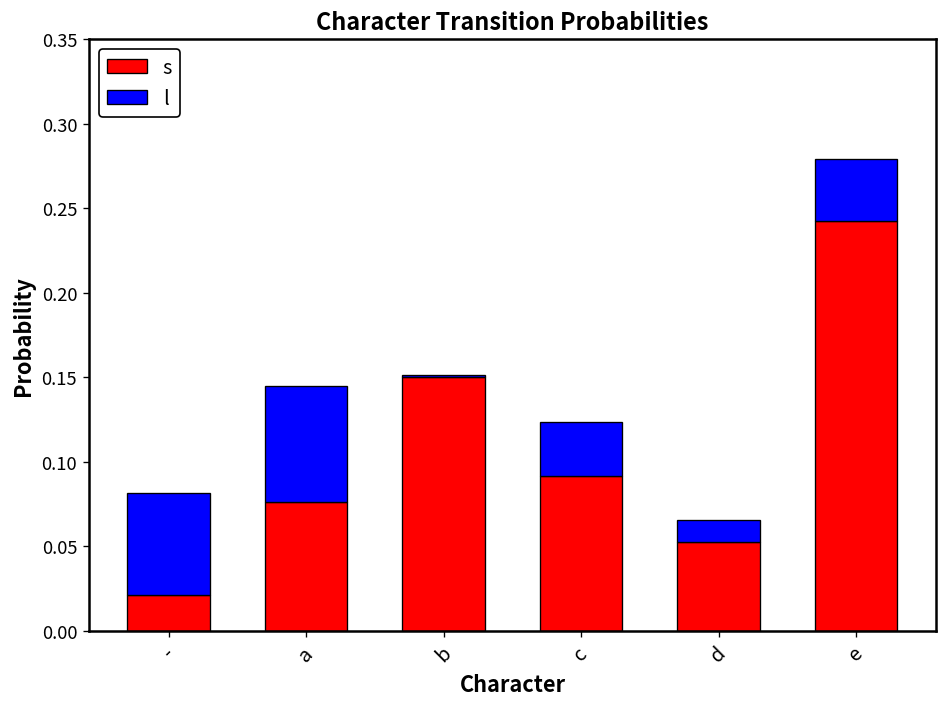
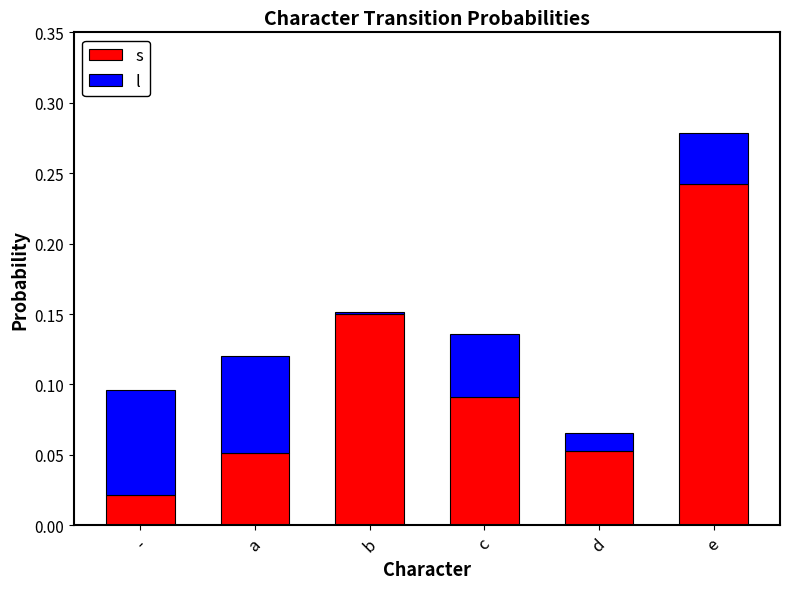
l, -: 0.060 -> 0.075
s, a: 0.076 -> 0.051
l, c: 0.032 -> 0.045
